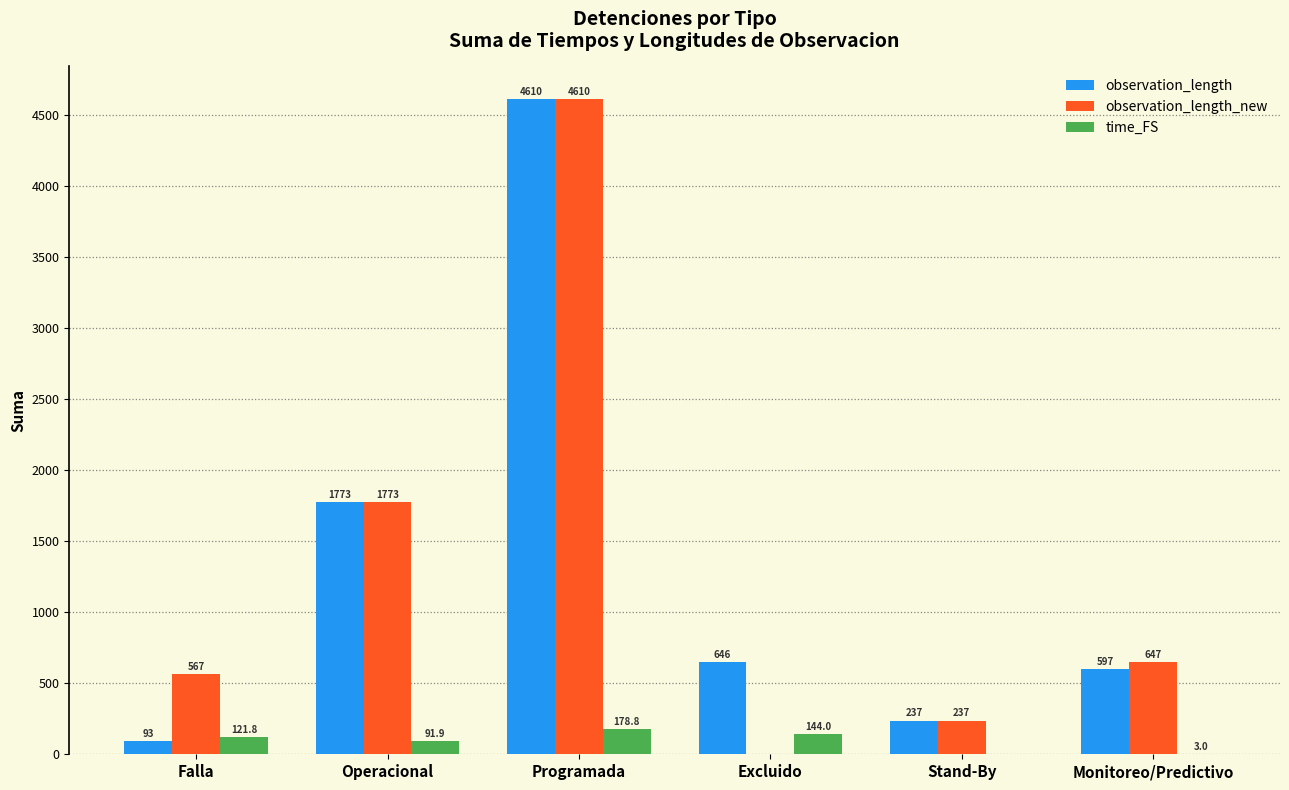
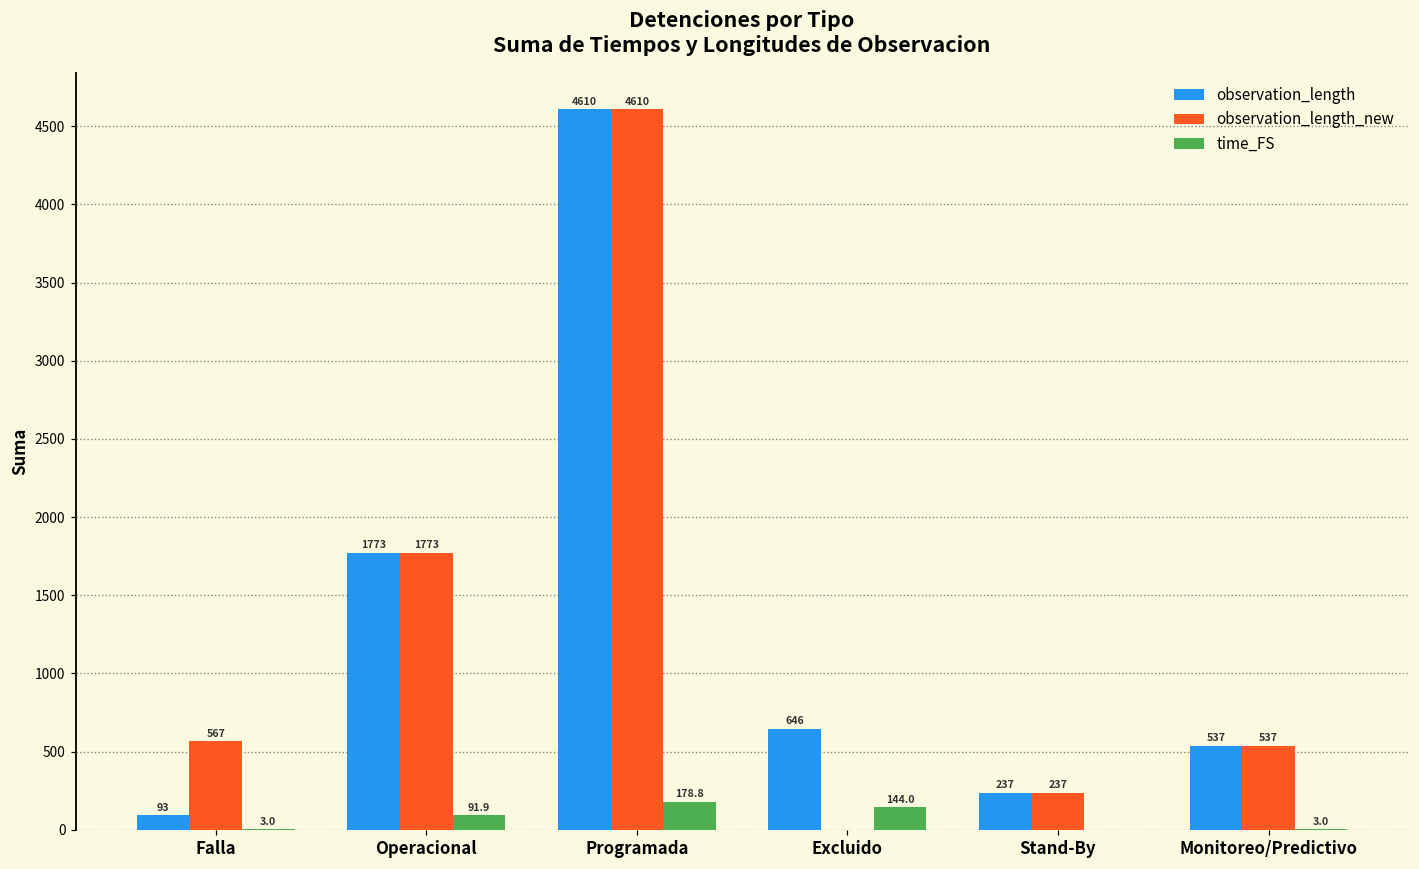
time_FS, Falla: 121.8 -> 3.0
observation_length, Monitoreo/Predictivo: 597 -> 537
observation_length_new, Monitoreo/Predictivo: 647 -> 537
